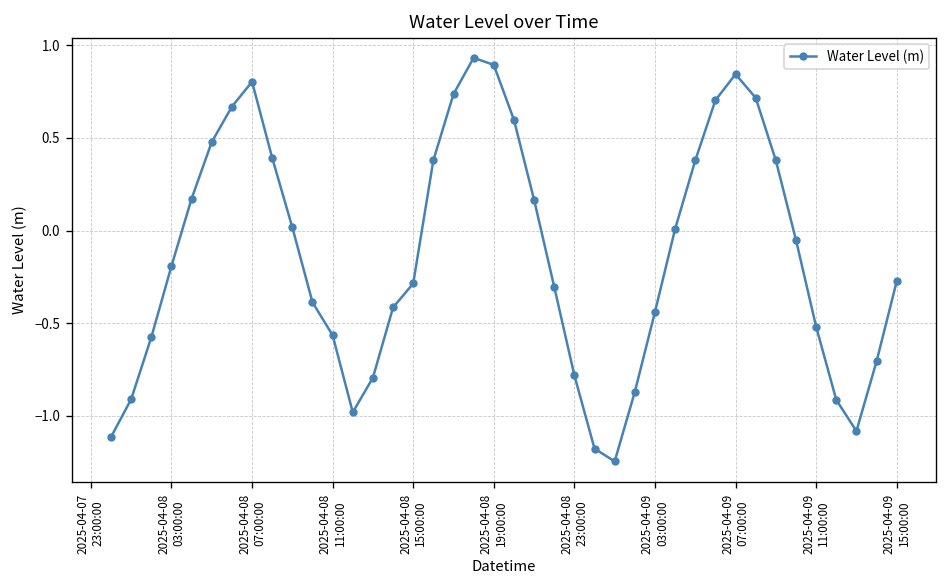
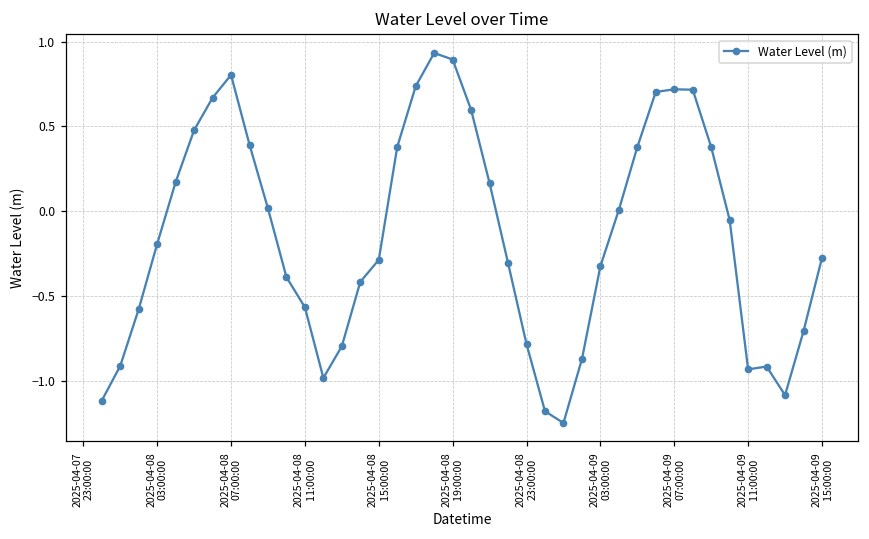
2025-04-09 03:00:00: -0.44 -> -0.32
2025-04-09 07:00:00: 0.84 -> 0.72
2025-04-09 11:00:00: -0.52 -> -0.93
